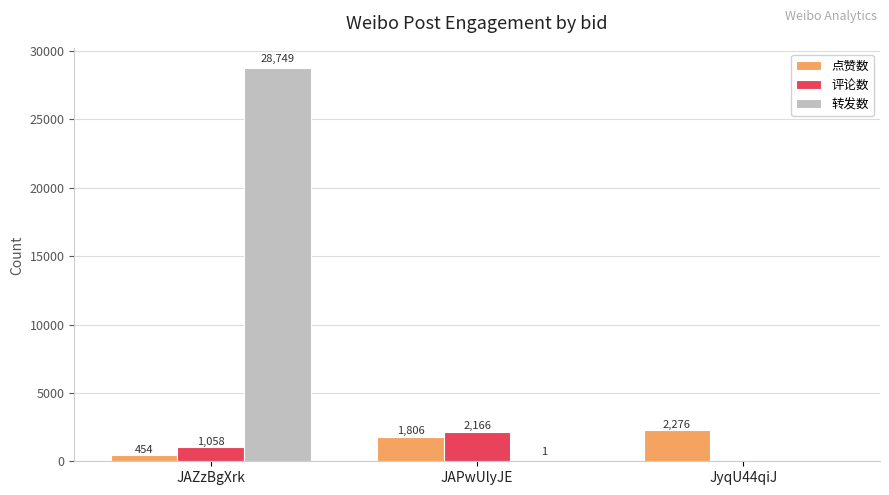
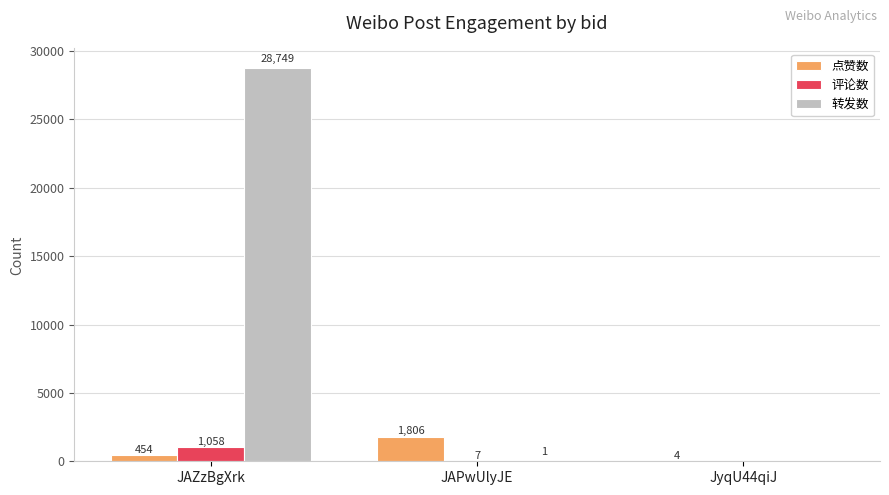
评论数, JAPwUlyJE: 2,166 -> 7
点赞数, JyqU44qiJ: 2,276 -> 4
